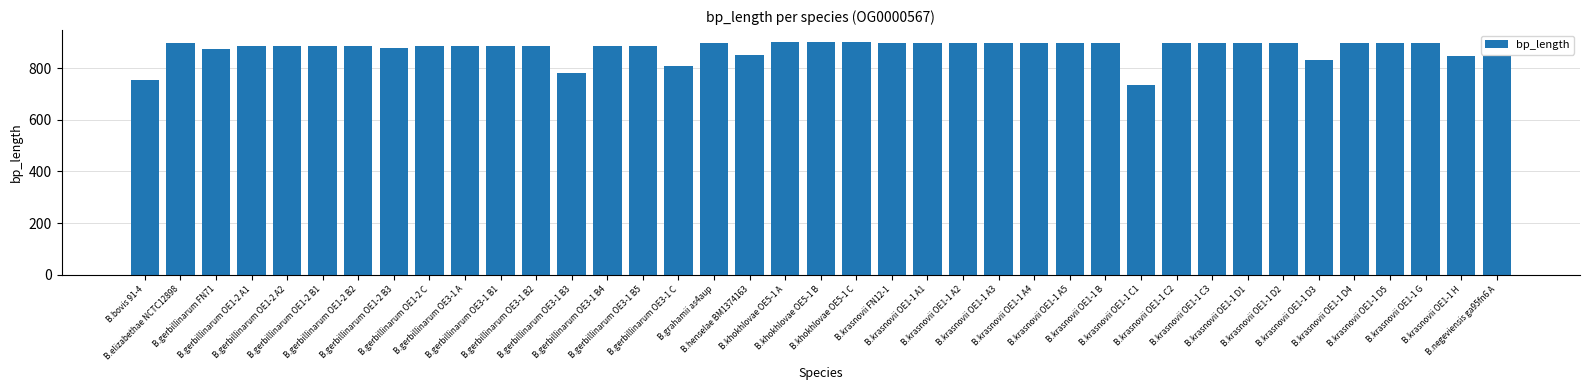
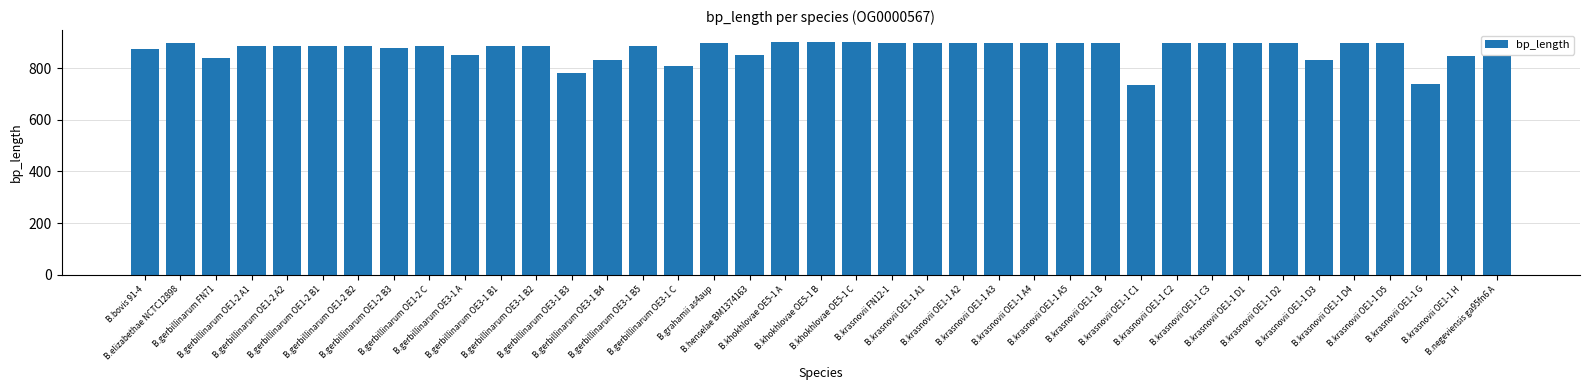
B.bovis 91-4: 750 -> 880
B.gerbillinarum FN71: 870 -> 840
B.gerbillinarum OE3-1 A: 890 -> 850
B.gerbillinarum OE3-1 B4: 890 -> 830
B.krasnovii OE1-1 G: 900 -> 740
